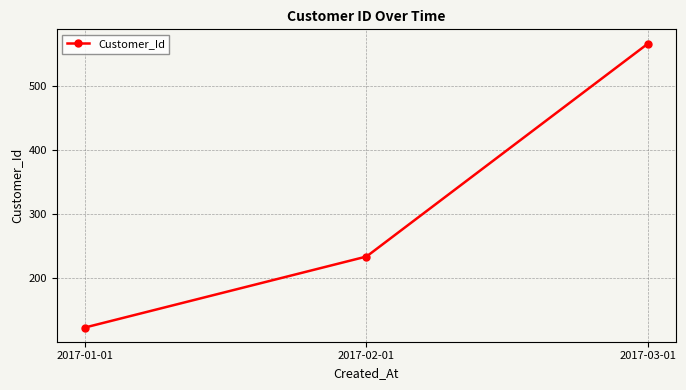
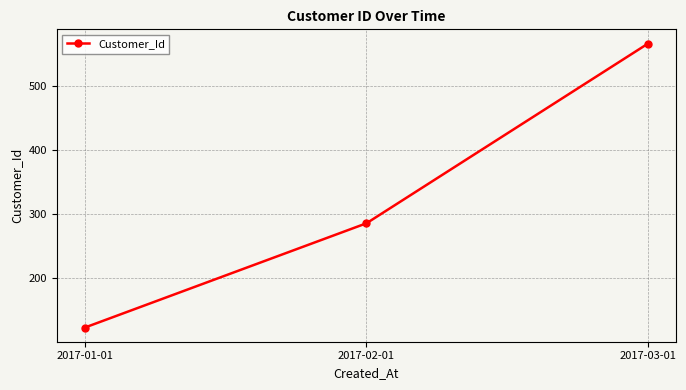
2017-02-01: 230 -> 290
